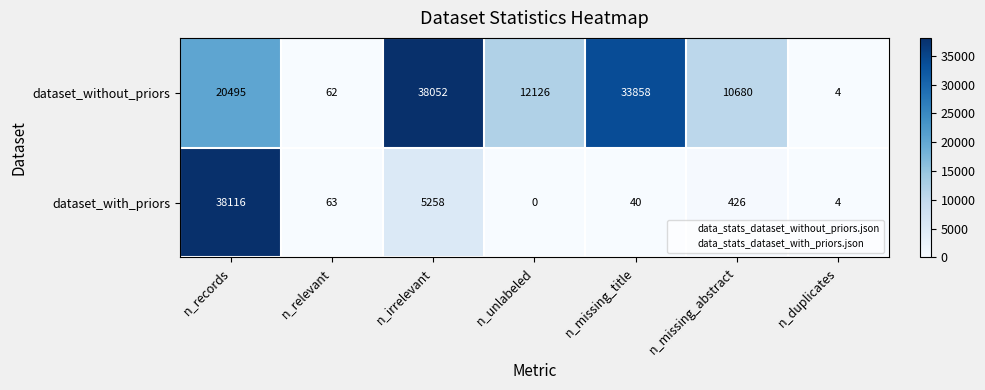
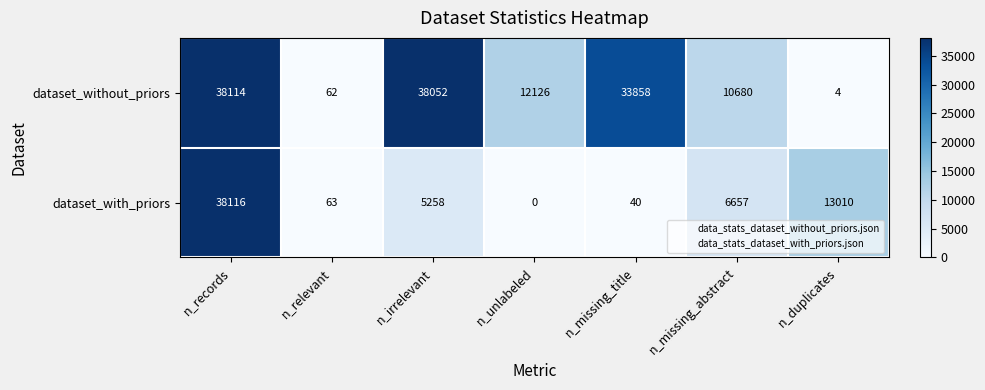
dataset_without_priors, n_records: 20495 -> 38114
dataset_with_priors, n_missing_abstract: 426 -> 6657
dataset_with_priors, n_duplicates: 4 -> 13010
